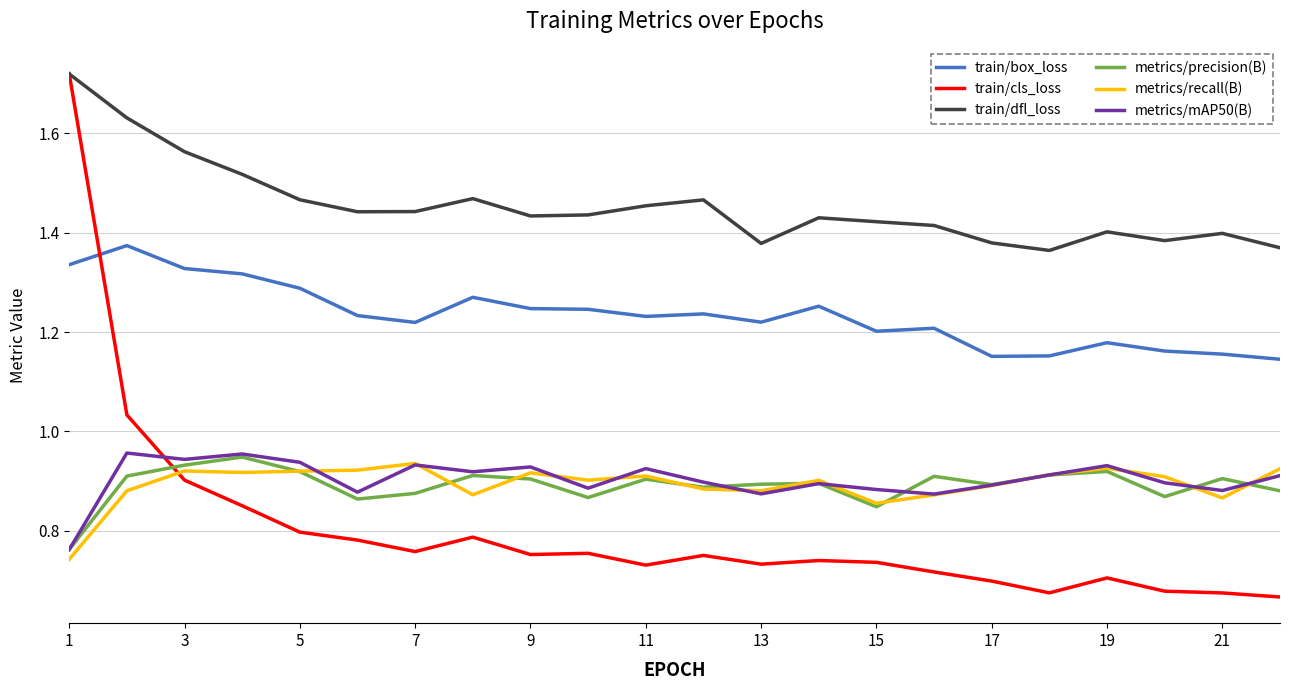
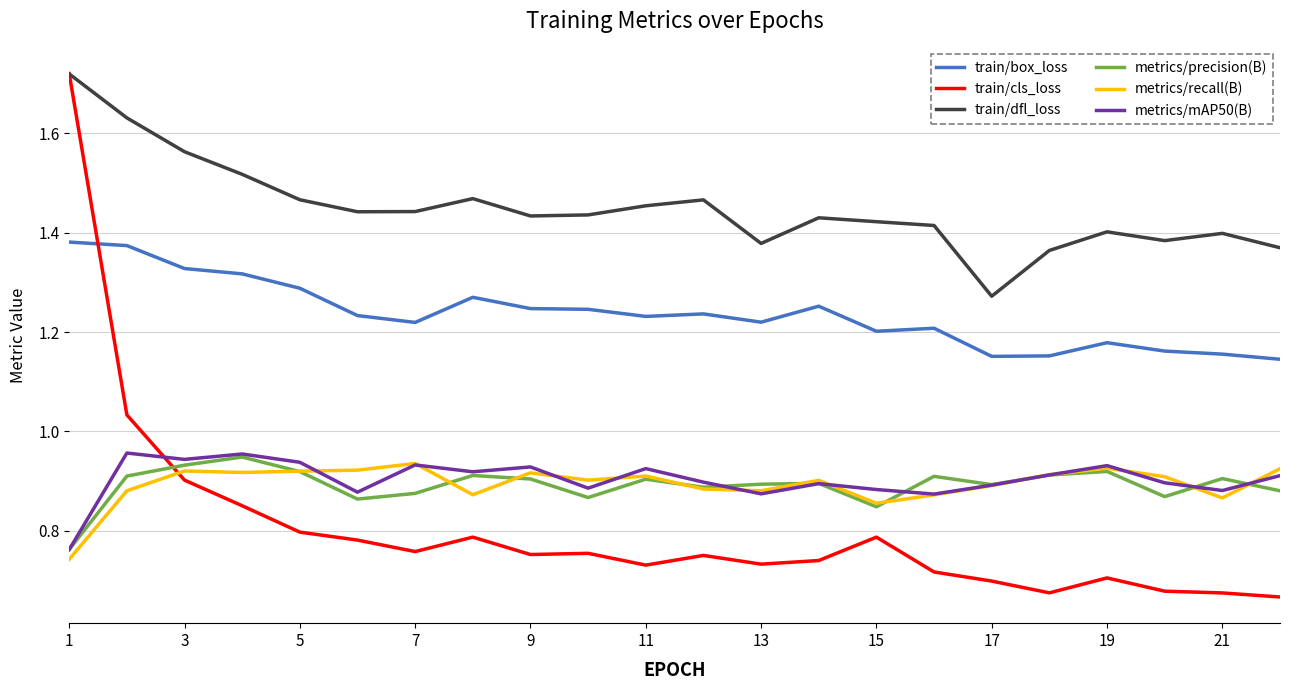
train/box_loss, 1: 1.34 -> 1.38
train/cls_loss, 15: 0.74 -> 0.79
train/dfl_loss, 17: 1.38 -> 1.27
